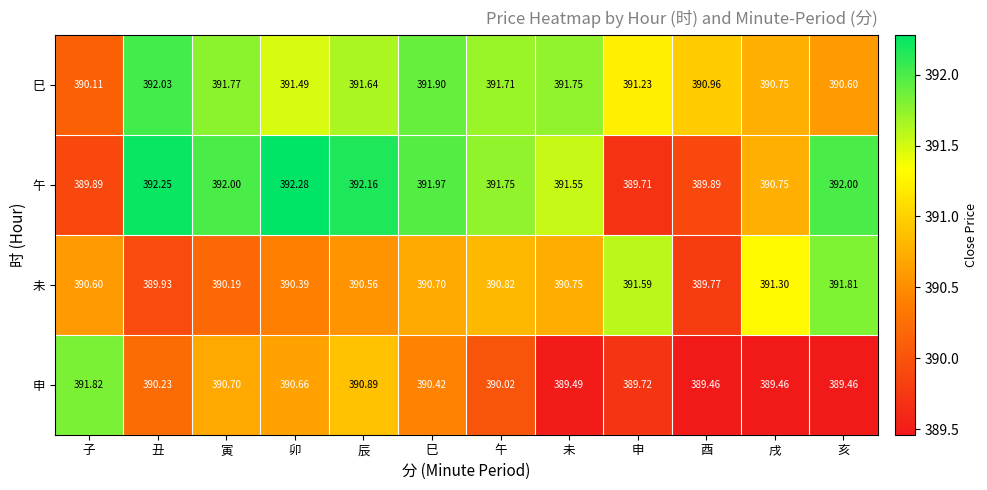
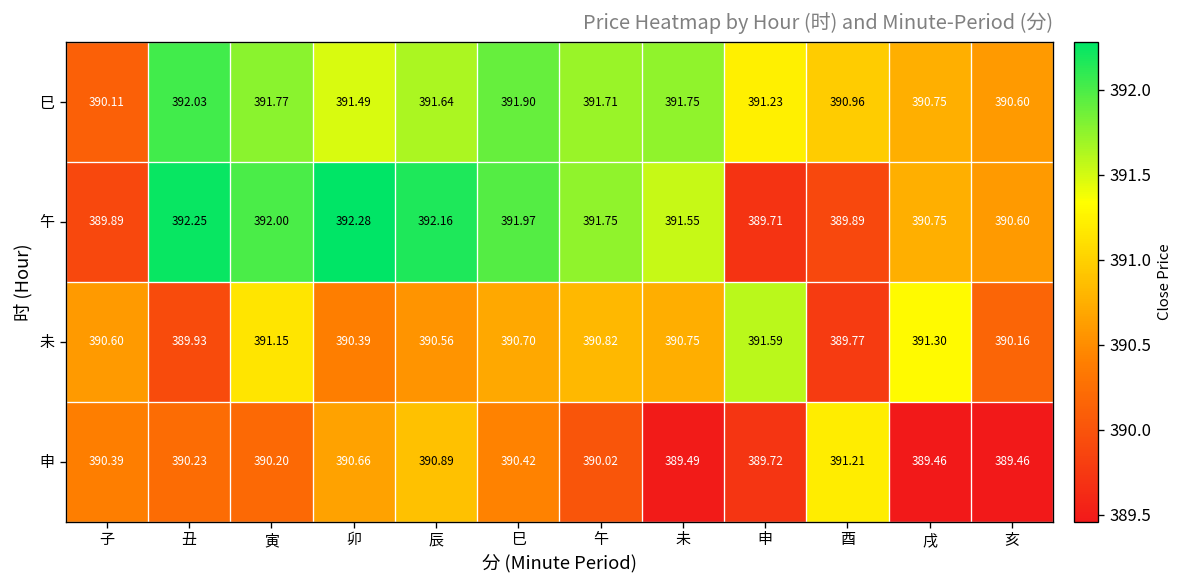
午, 亥: 392.00 -> 390.60
未, 寅: 390.19 -> 391.15
未, 亥: 391.81 -> 390.16
申, 子: 391.82 -> 390.39
申, 寅: 390.70 -> 390.20
申, 酉: 389.46 -> 391.21
